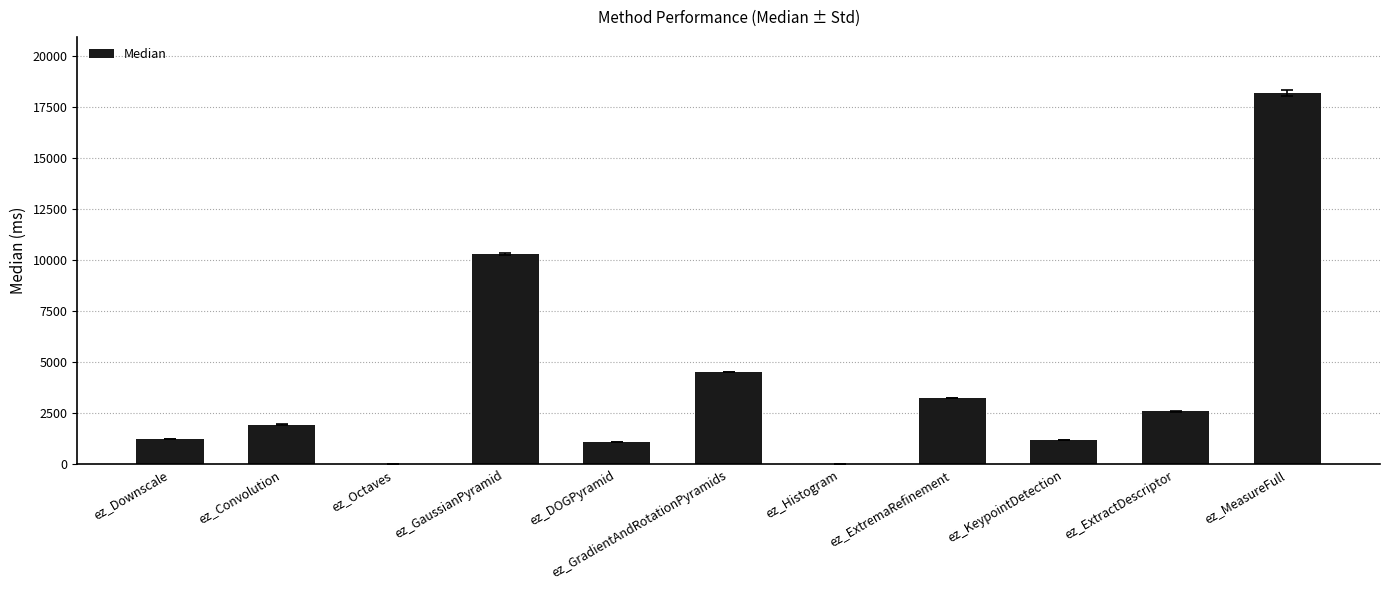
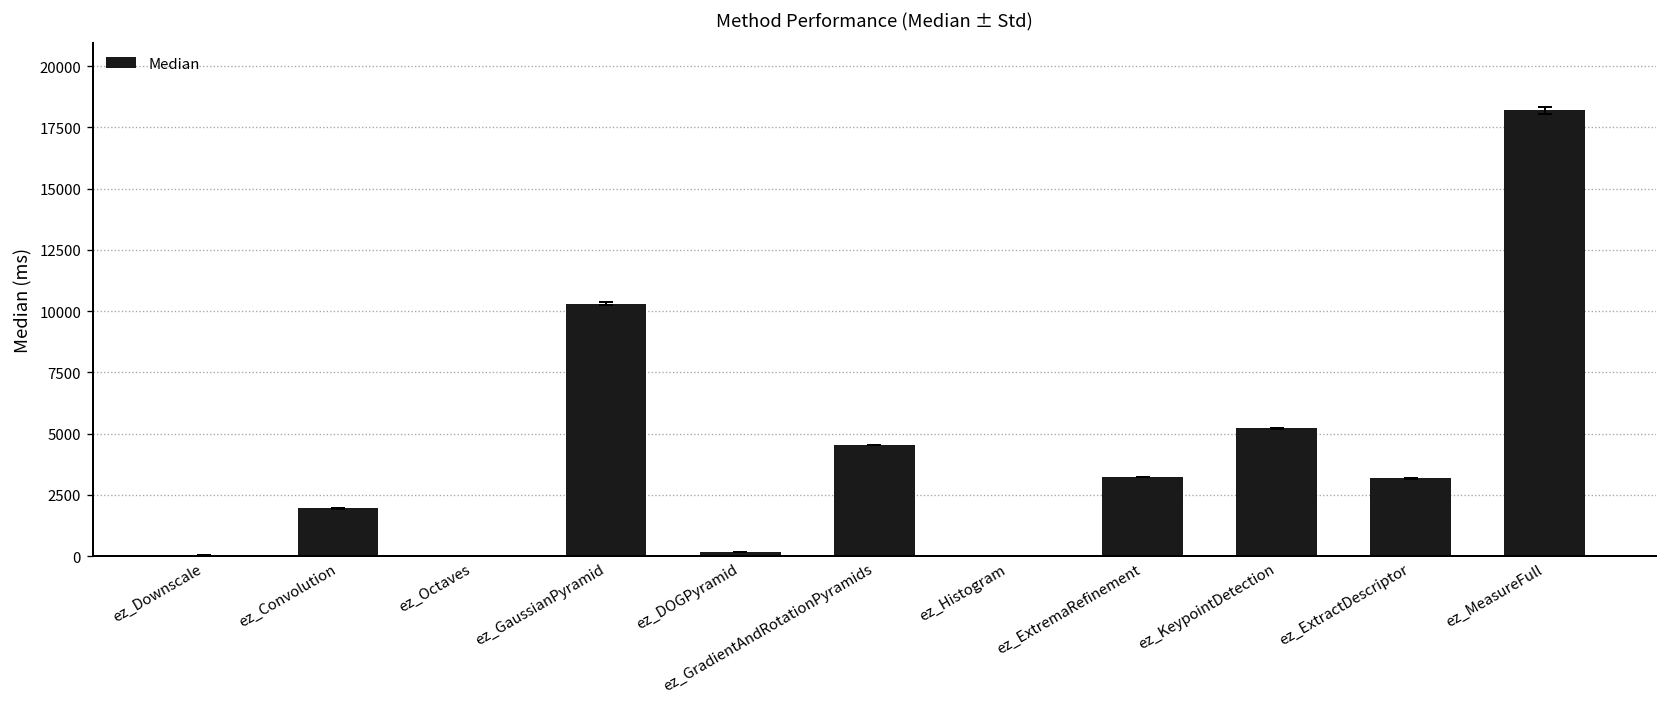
Median, ez_Downscale: 1200 -> 100
Median, ez_DOGPyramid: 1100 -> 200
Median, ez_KeypointDetection: 1200 -> 5200
Median, ez_ExtractDescriptor: 2600 -> 3200
